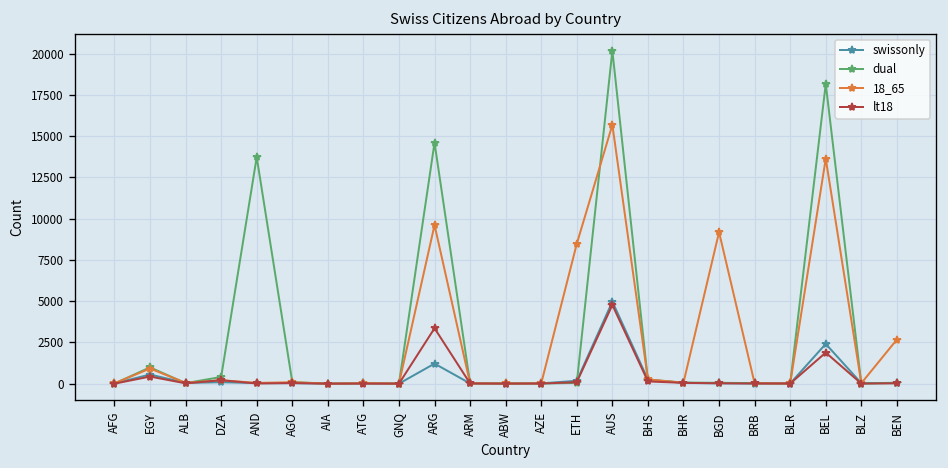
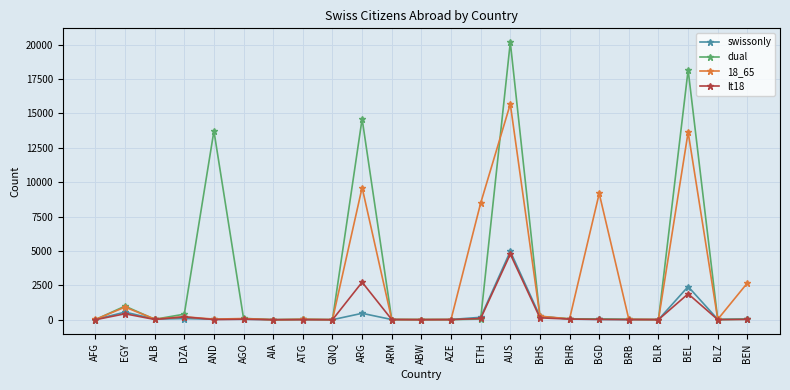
swissonly, ARG: 1200 -> 500
lt18, ARG: 3400 -> 2700
